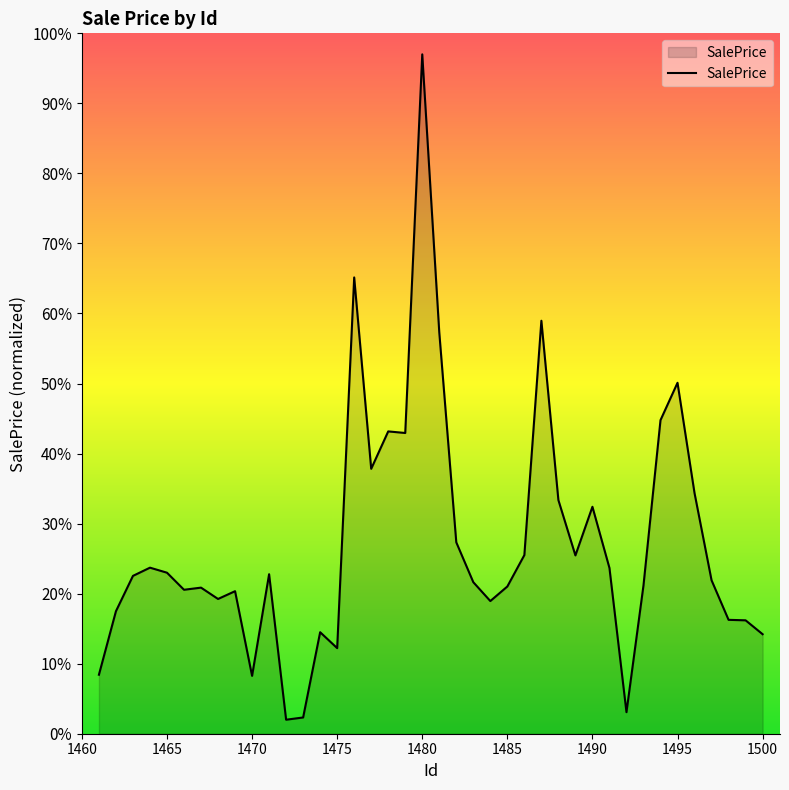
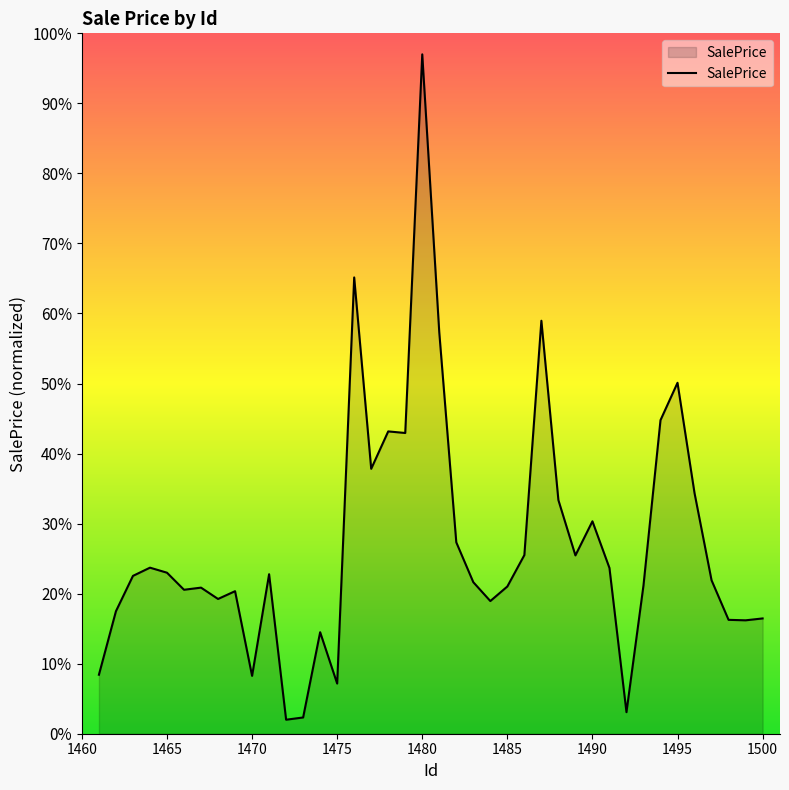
1475: 12% -> 7%
1490: 32% -> 30%
1500: 14% -> 16%
